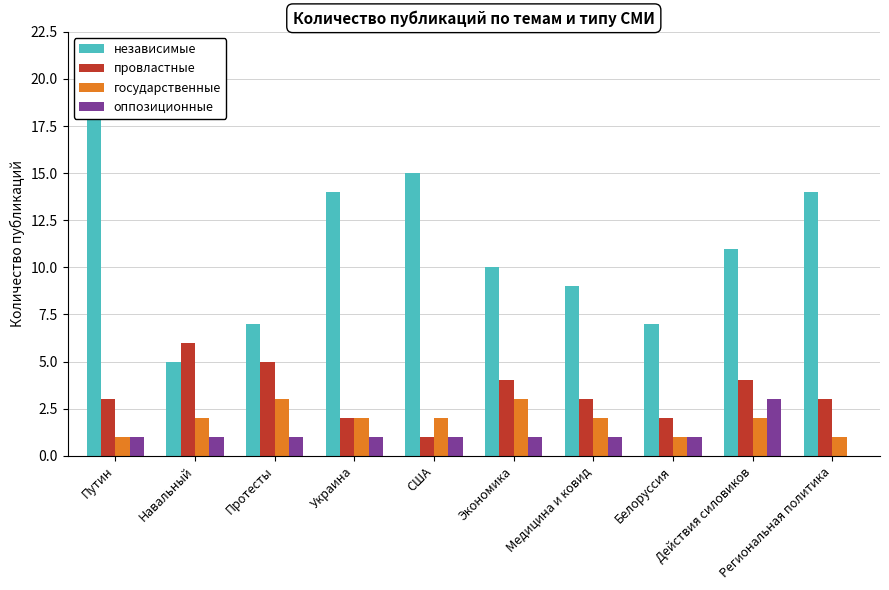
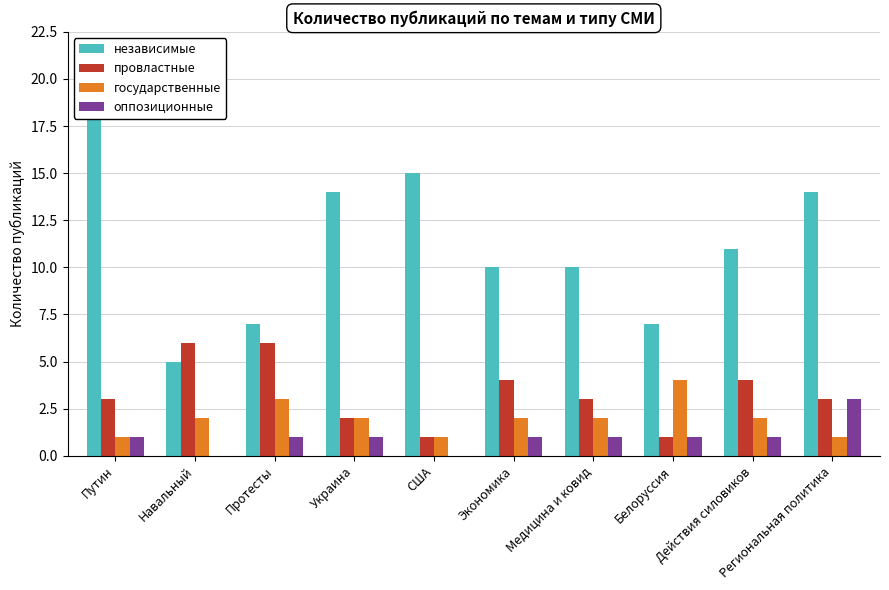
оппозиционные, Навальный: 1 -> 0
провластные, Протесты: 5 -> 6
государственные, США: 2 -> 1
оппозиционные, США: 1 -> 0
государственные, Экономика: 3 -> 2
независимые, Медицина и ковид: 9 -> 10
провластные, Белоруссия: 2 -> 1
государственные, Белоруссия: 1 -> 4
оппозиционные, Действия силовиков: 3 -> 1
оппозиционные, Региональная политика: 0 -> 3
